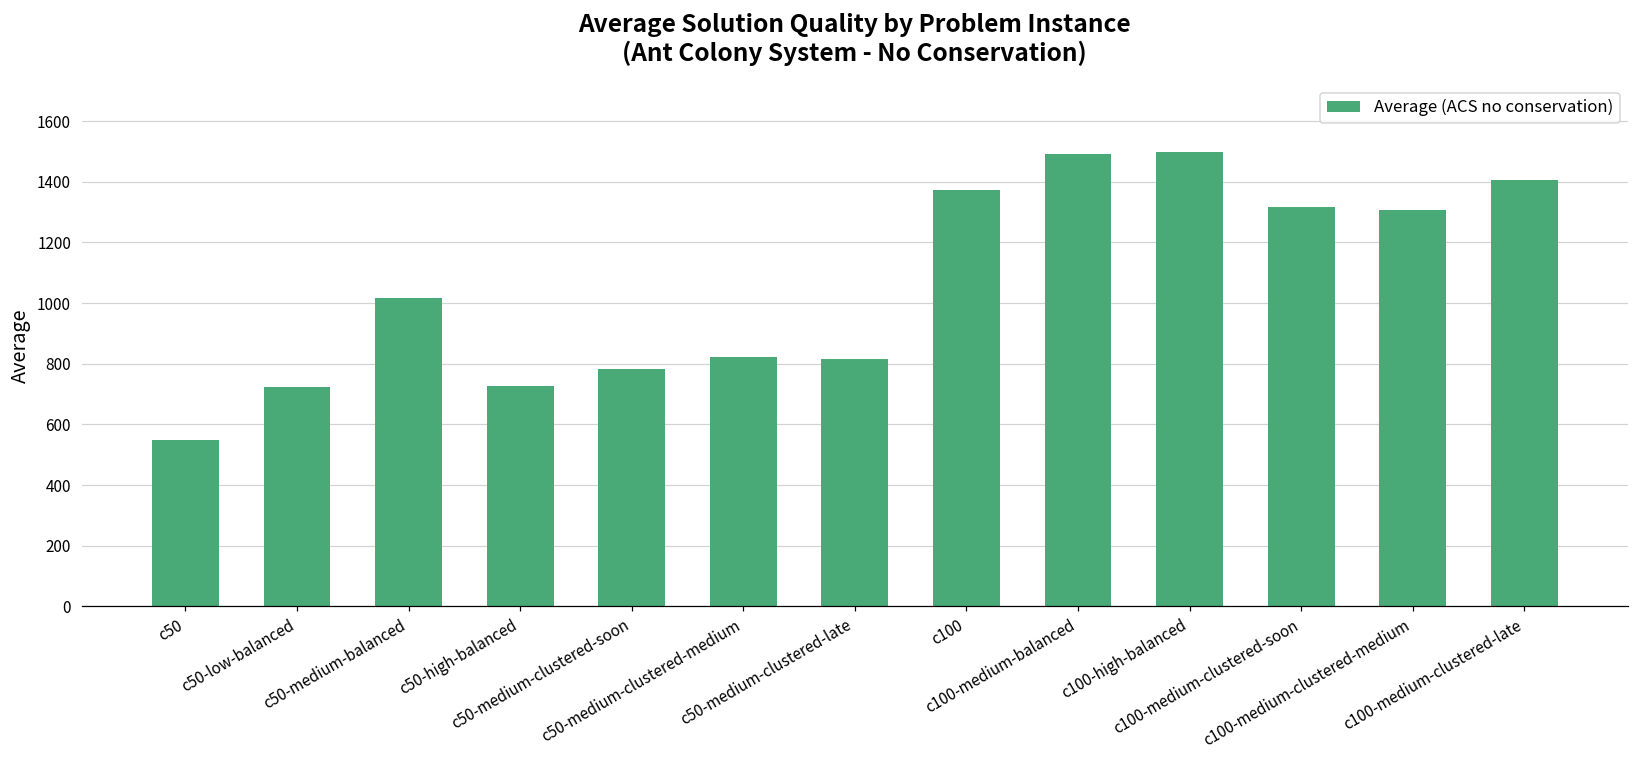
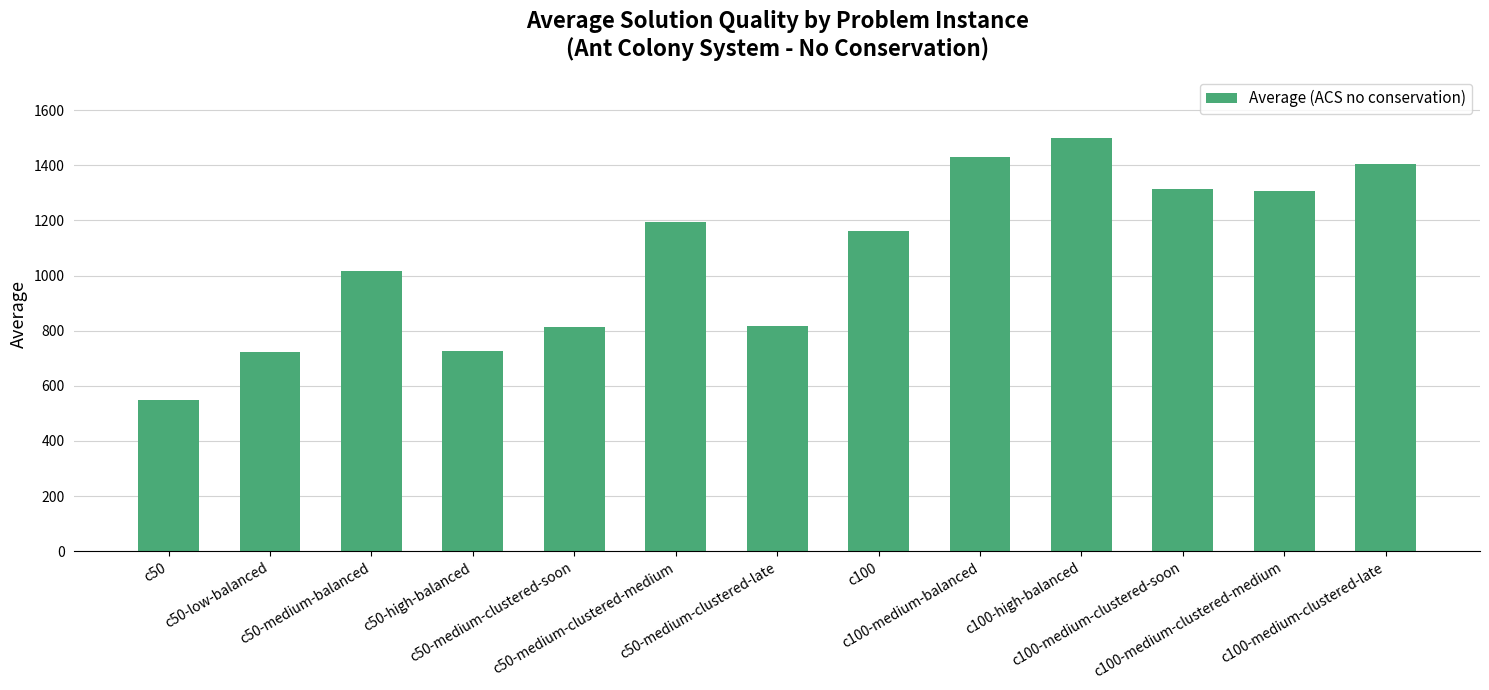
c50-medium-clustered-soon: 780 -> 810
c50-medium-clustered-medium: 820 -> 1190
c100: 1370 -> 1160
c100-medium-balanced: 1490 -> 1430
